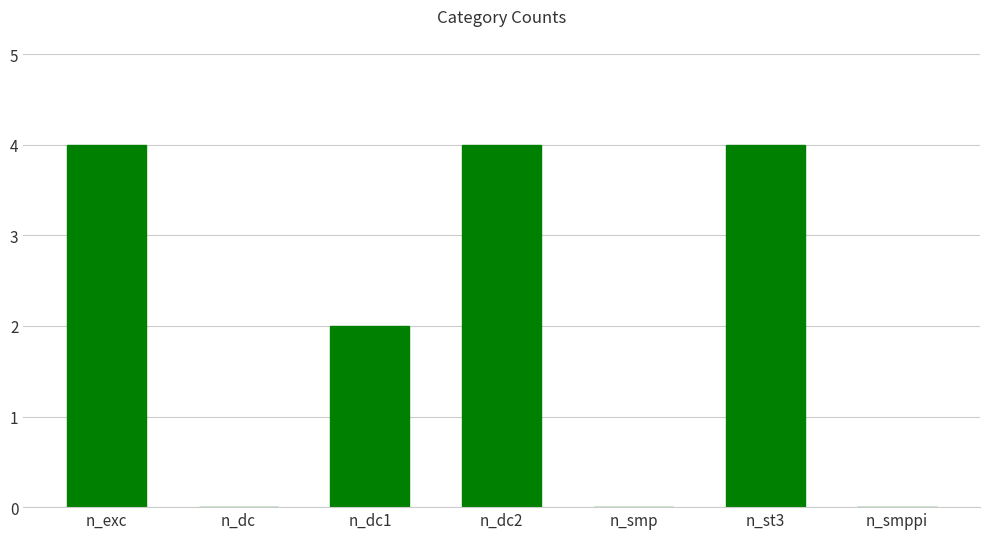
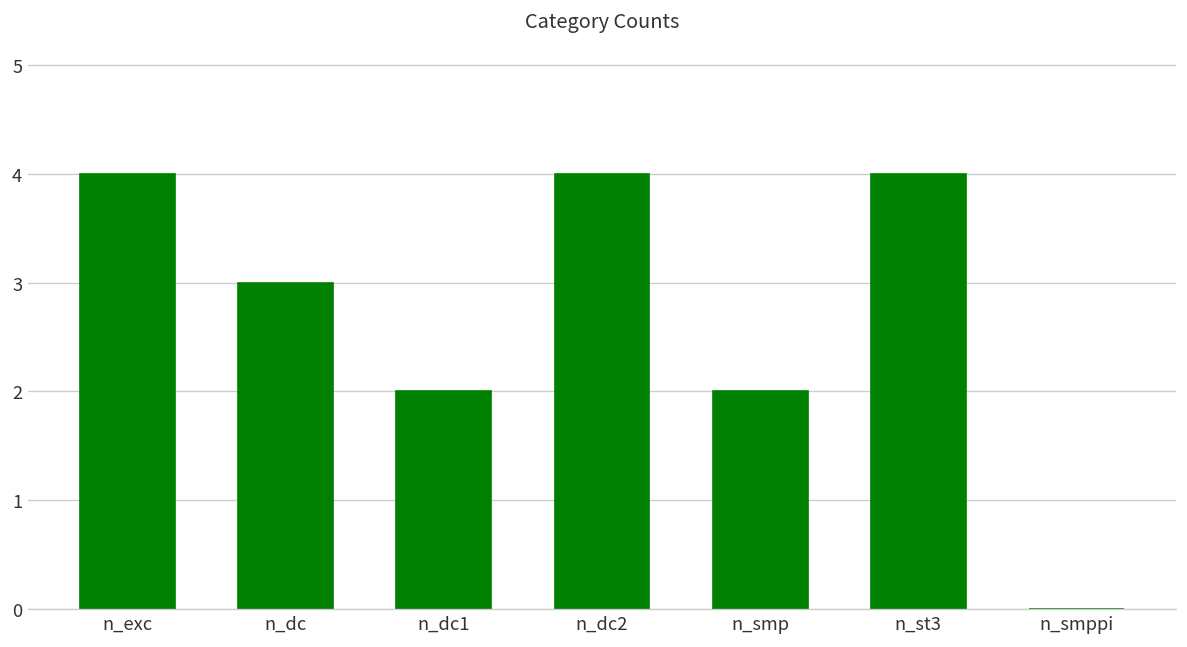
n_dc: 0 -> 3
n_smp: 0 -> 2
